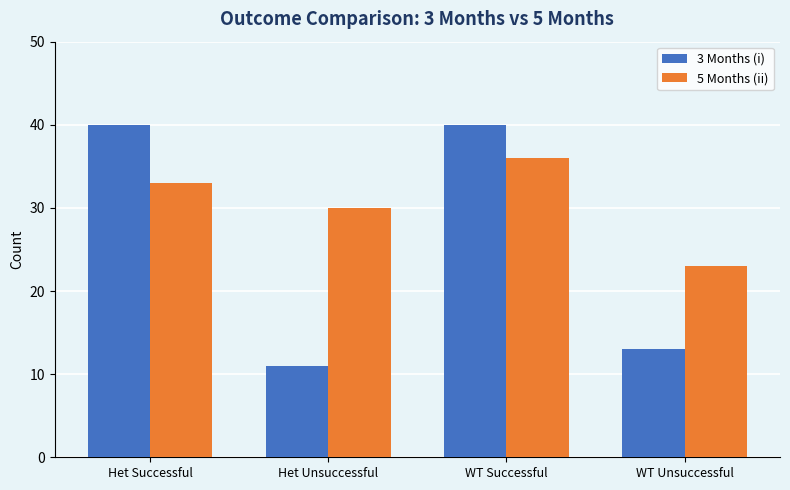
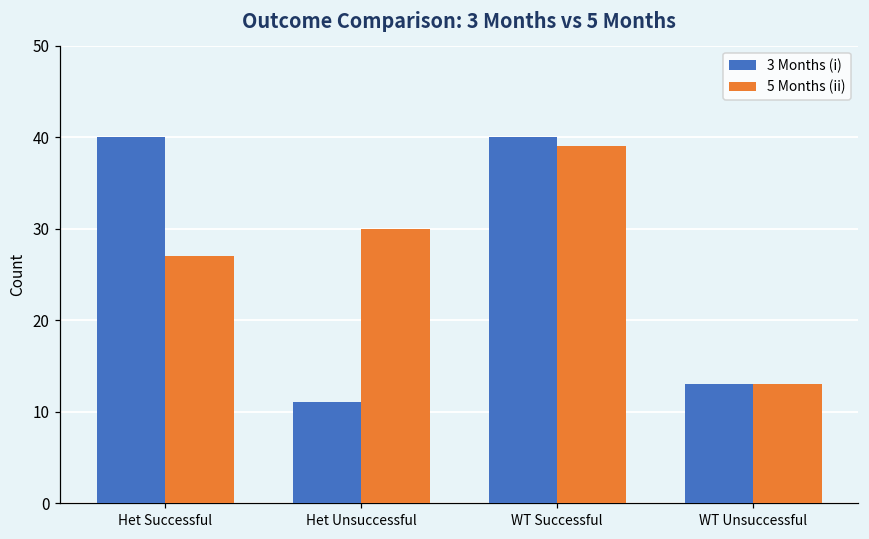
5 Months (ii), Het Successful: 33 -> 27
5 Months (ii), WT Successful: 36 -> 39
5 Months (ii), WT Unsuccessful: 23 -> 13
